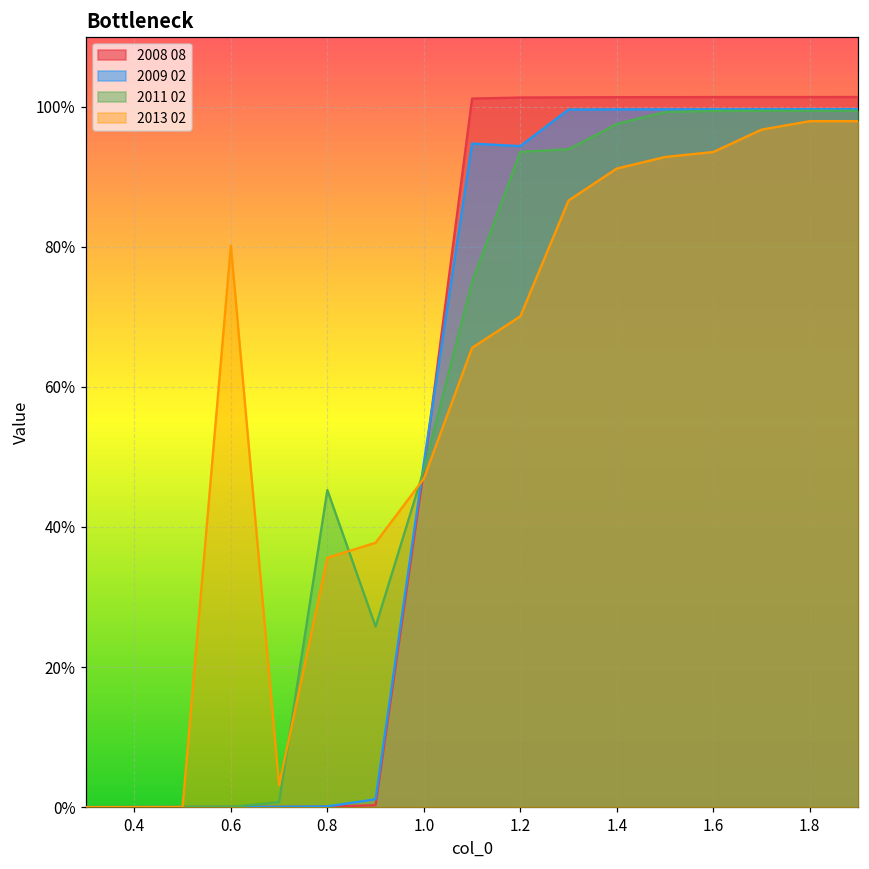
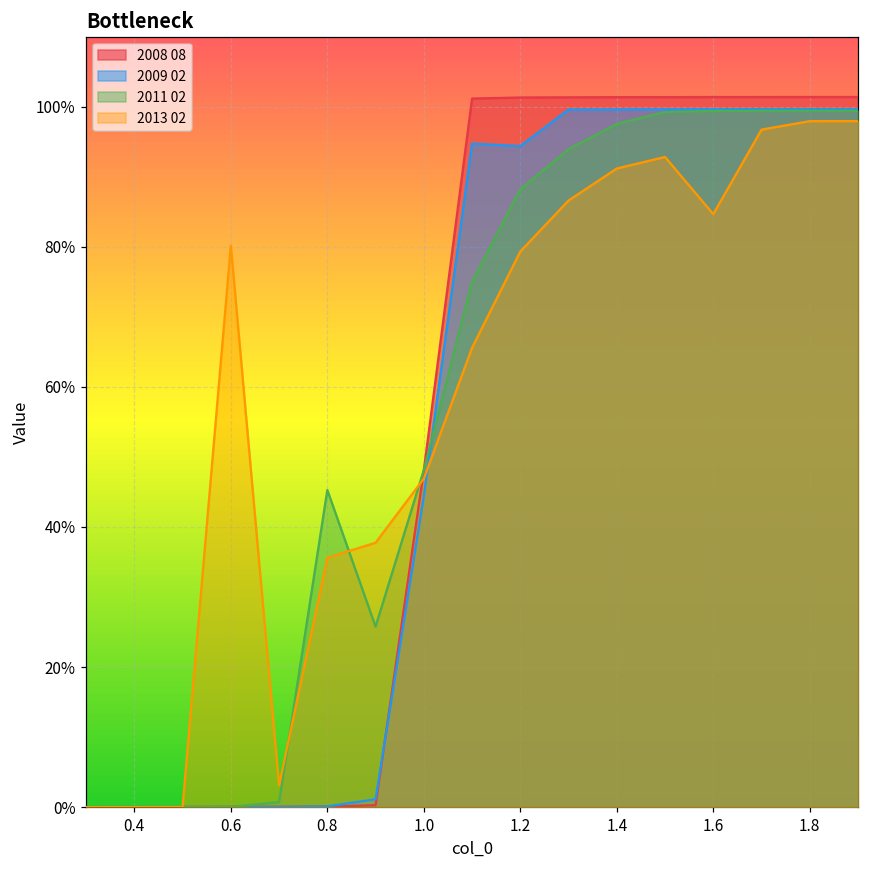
2009 02, 1.0: 49% -> 44%
2011 02, 1.2: 94% -> 88%
2013 02, 1.2: 70% -> 79%
2013 02, 1.6: 94% -> 85%
